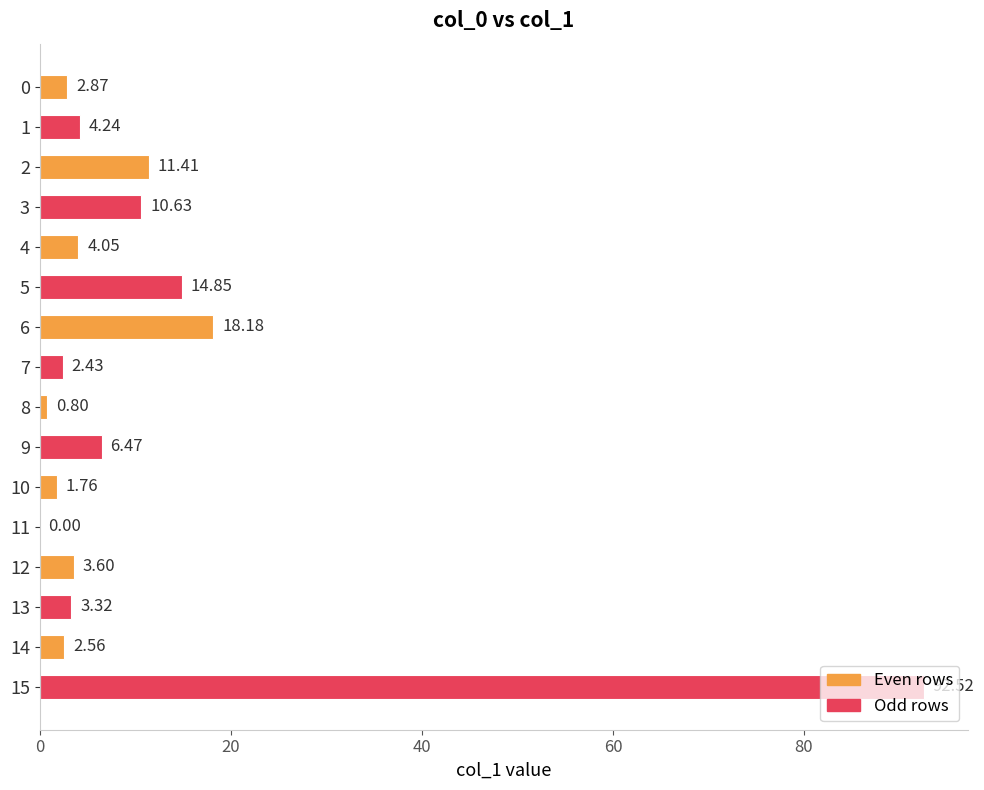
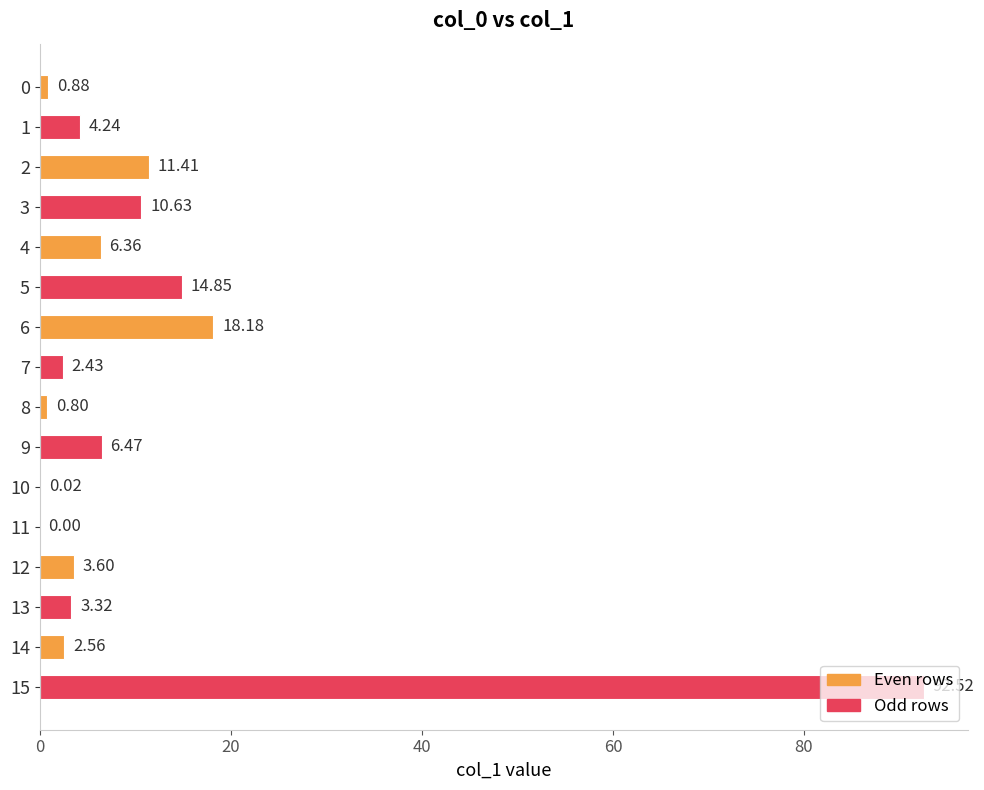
0: 2.87 -> 0.88
4: 4.05 -> 6.36
10: 1.76 -> 0.02
